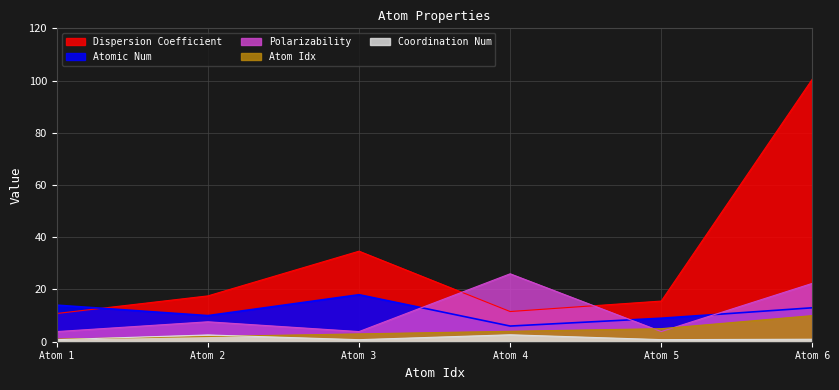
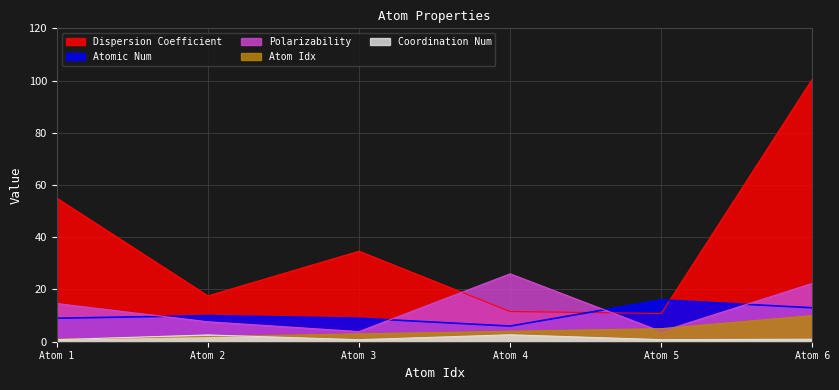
Dispersion Coefficient, Atom 1: 11 -> 55
Atomic Num, Atom 1: 14 -> 9
Polarizability, Atom 1: 4 -> 15
Atomic Num, Atom 3: 18 -> 9
Dispersion Coefficient, Atom 5: 16 -> 11
Atomic Num, Atom 5: 9 -> 16
